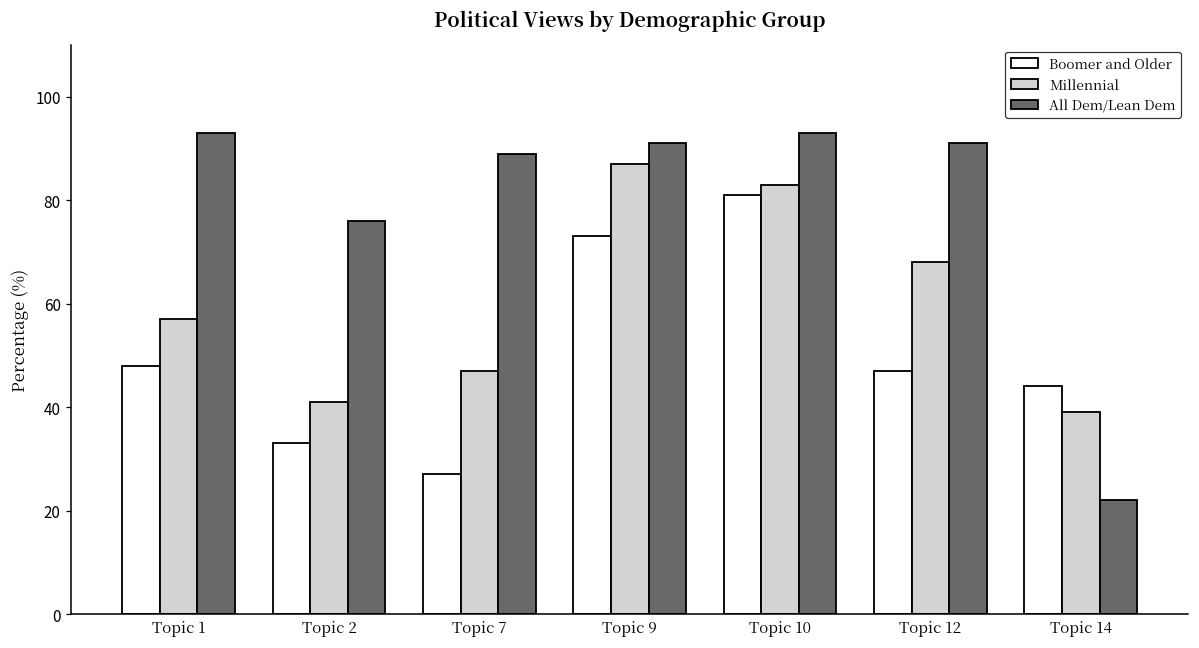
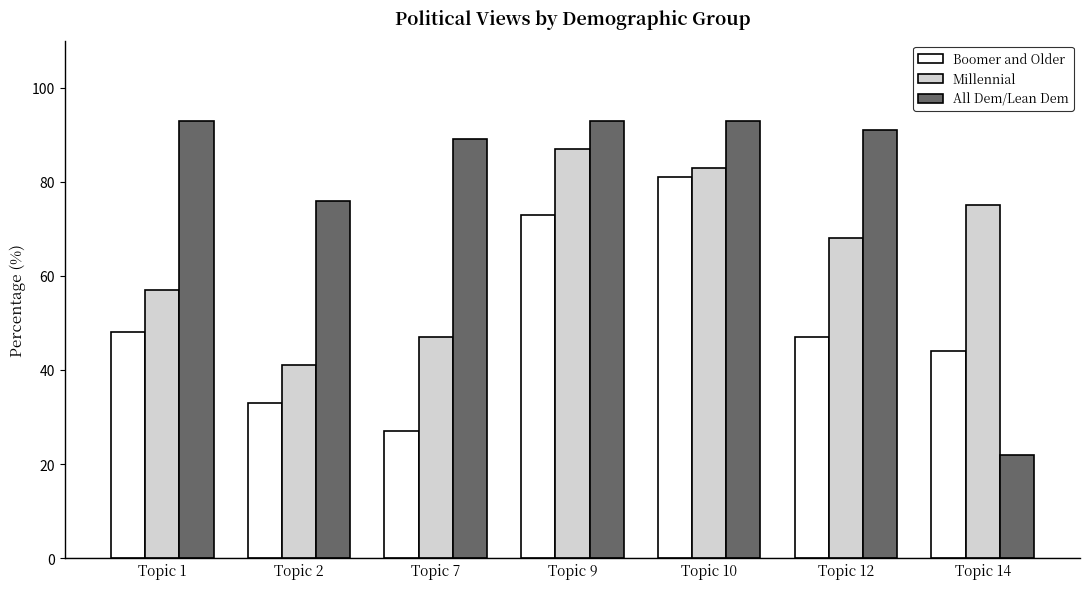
All Dem/Lean Dem, Topic 9: 91 -> 93
Millennial, Topic 14: 39 -> 75
